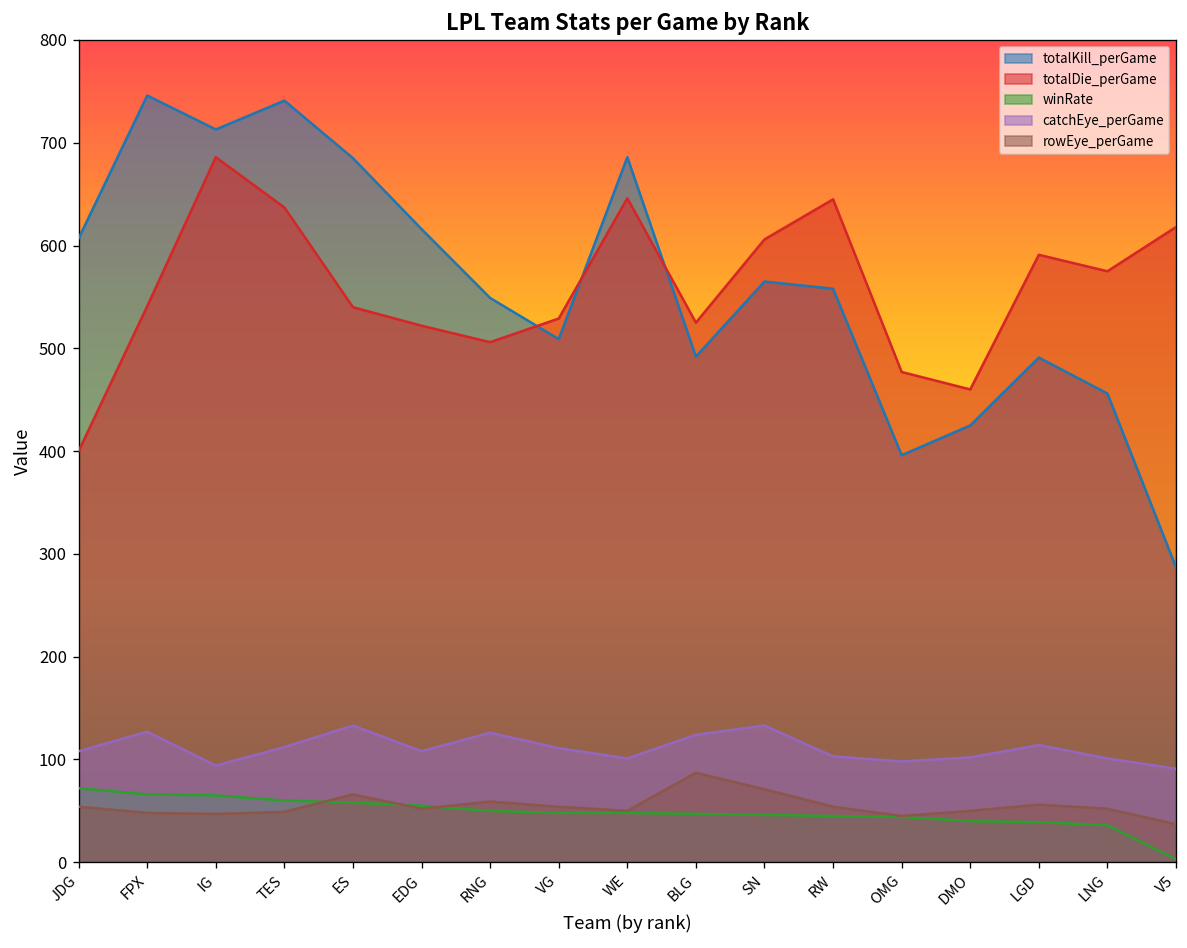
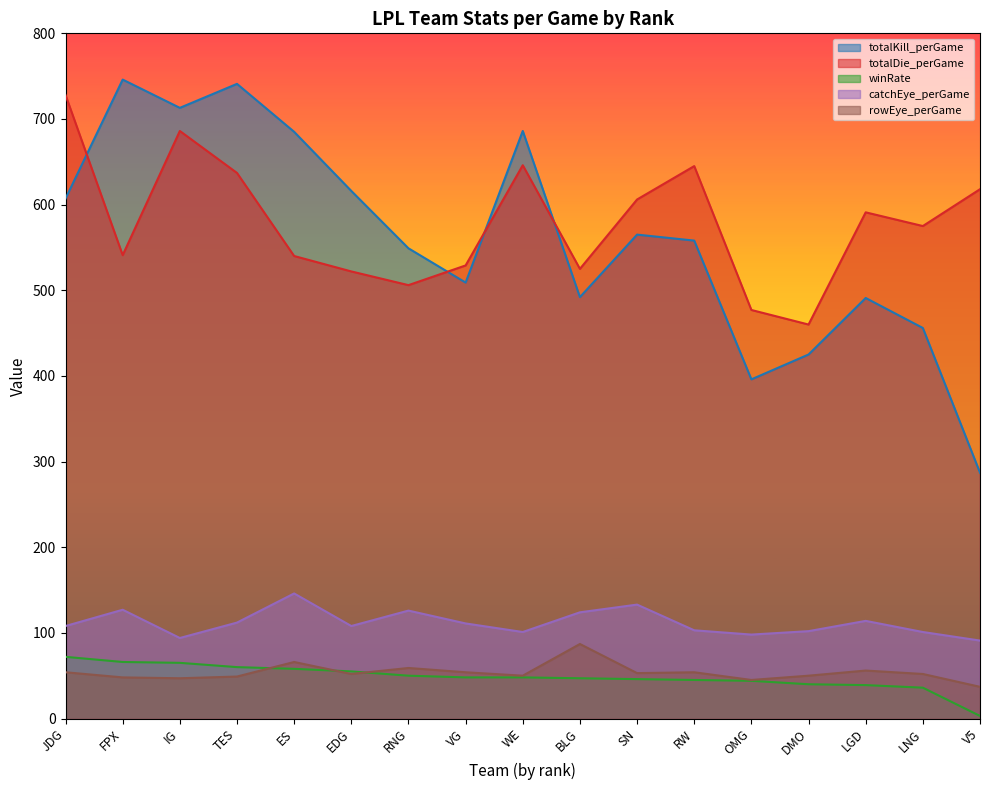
totalDie_perGame, JDG: 400 -> 730
catchEye_perGame, ES: 130 -> 150
rowEye_perGame, SN: 70 -> 50
